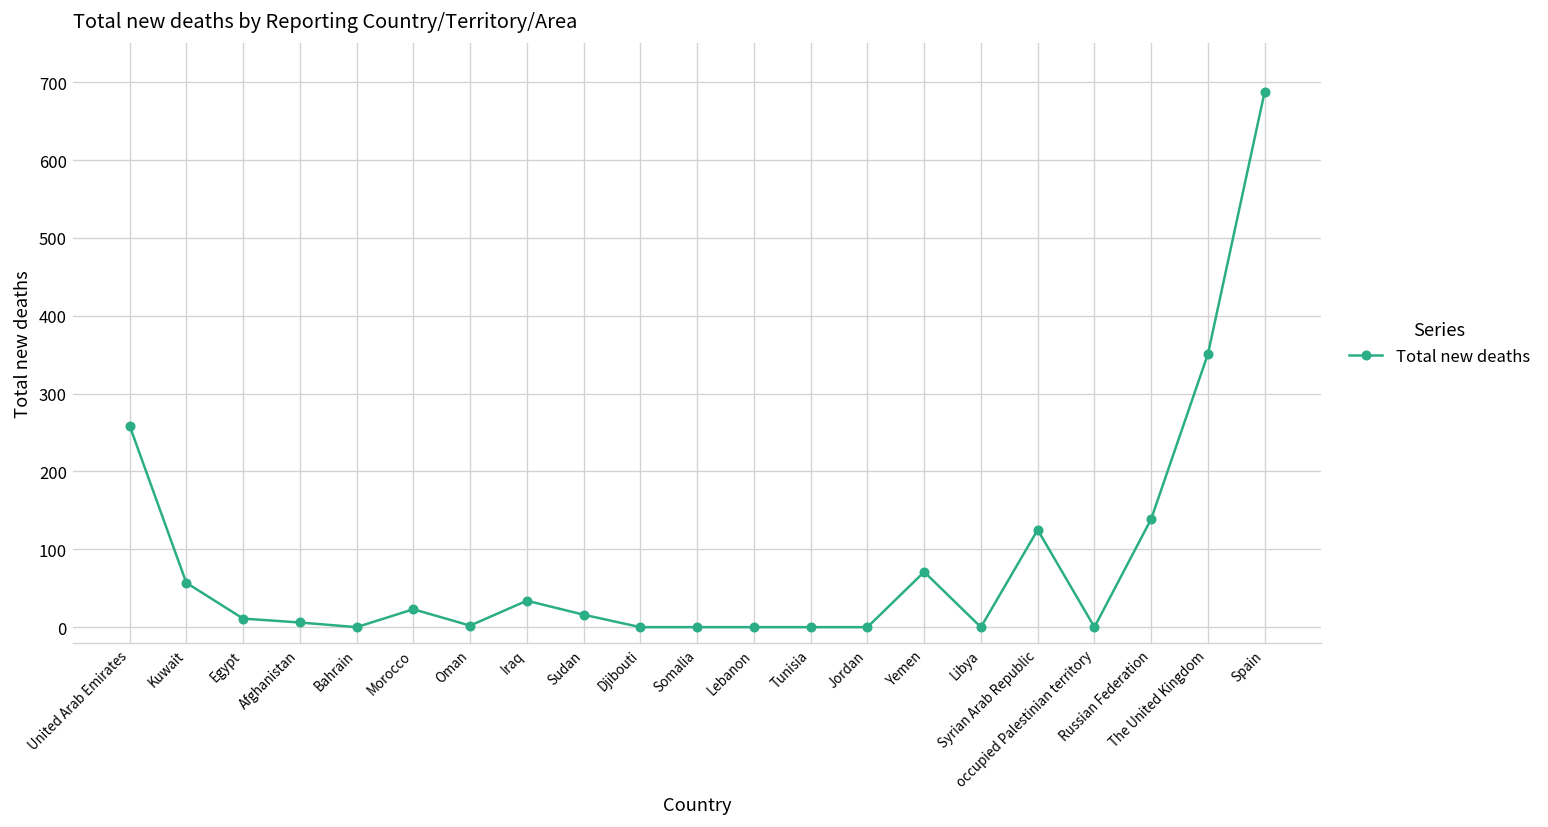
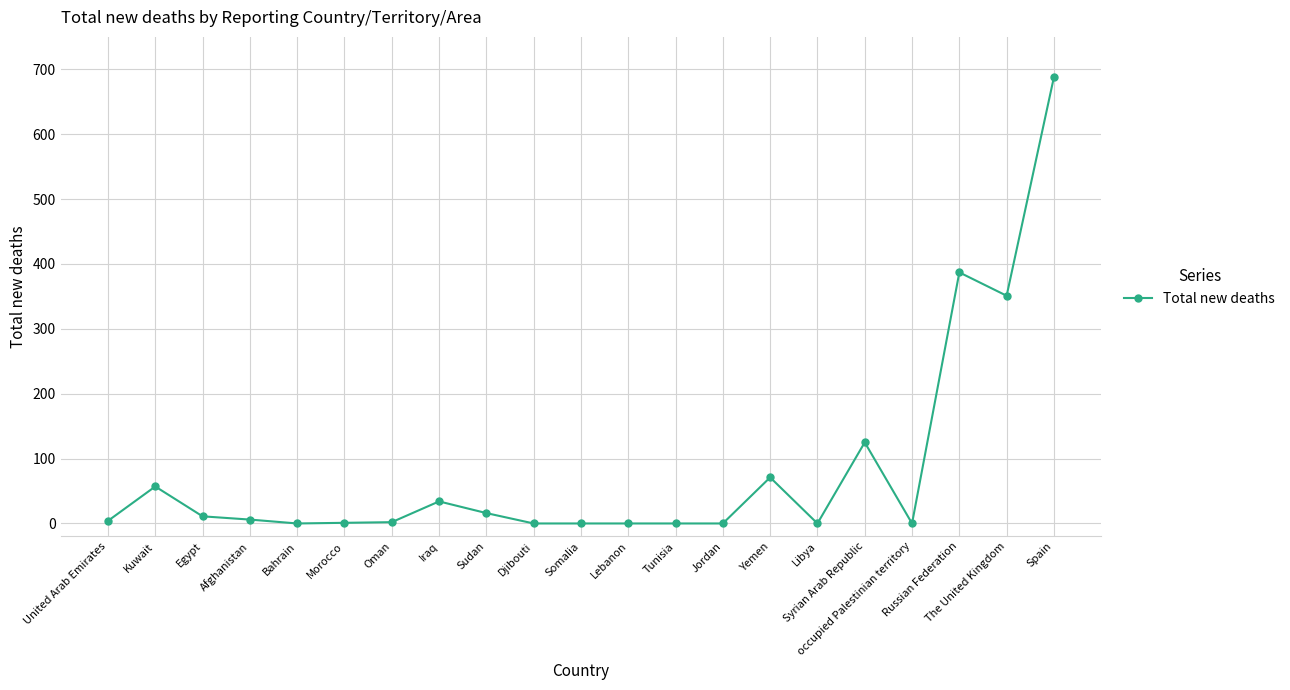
United Arab Emirates: 260 -> 0
Morocco: 20 -> 0
Russian Federation: 140 -> 390
